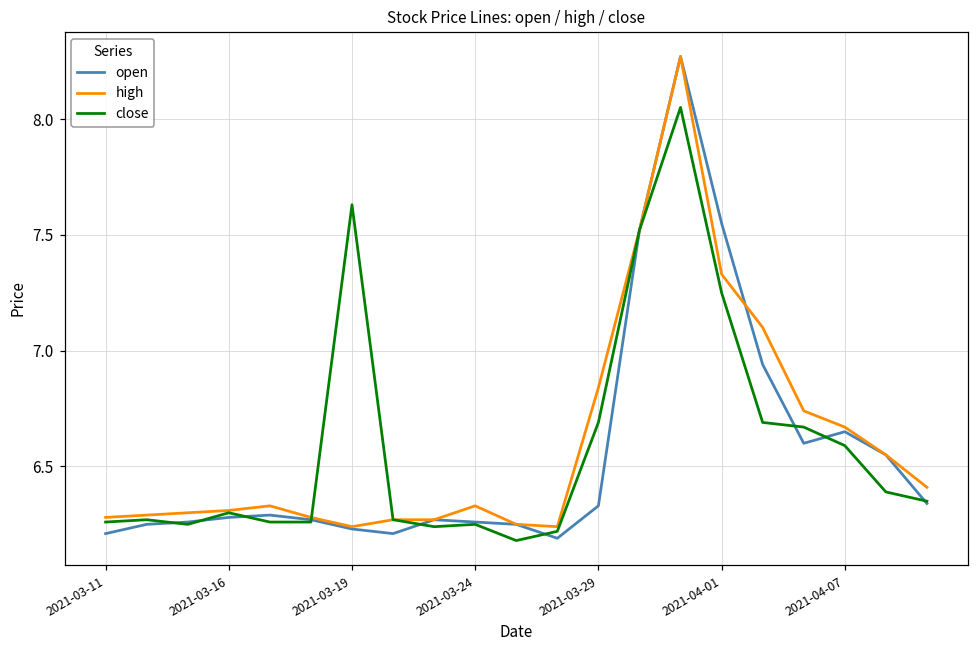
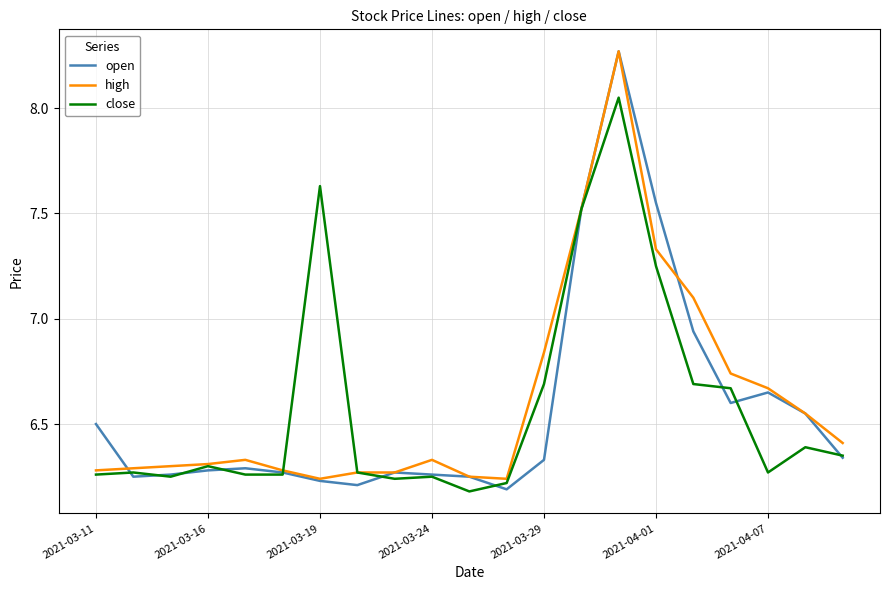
open, 2021-03-11: 6.21 -> 6.50
close, 2021-04-07: 6.59 -> 6.27
